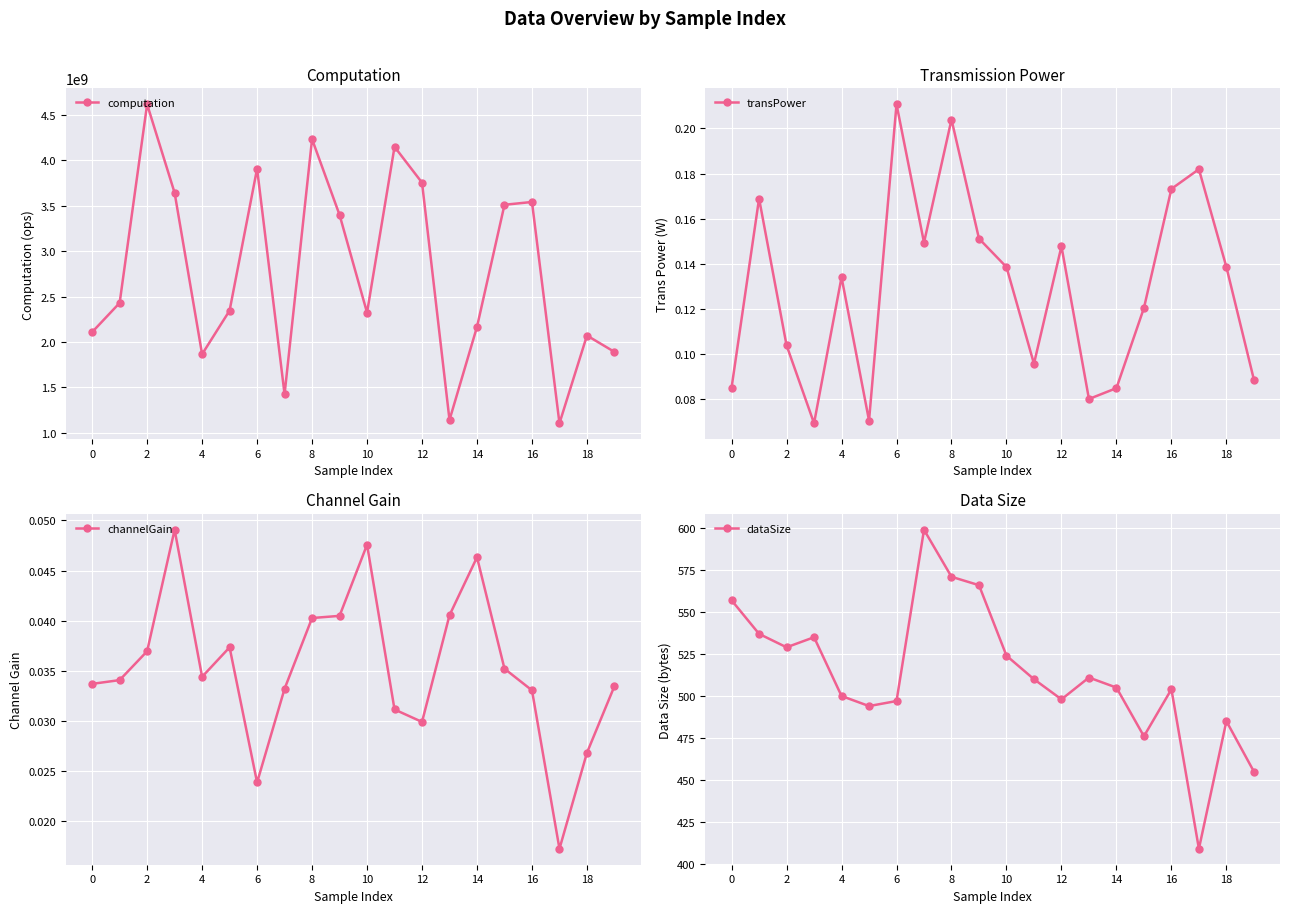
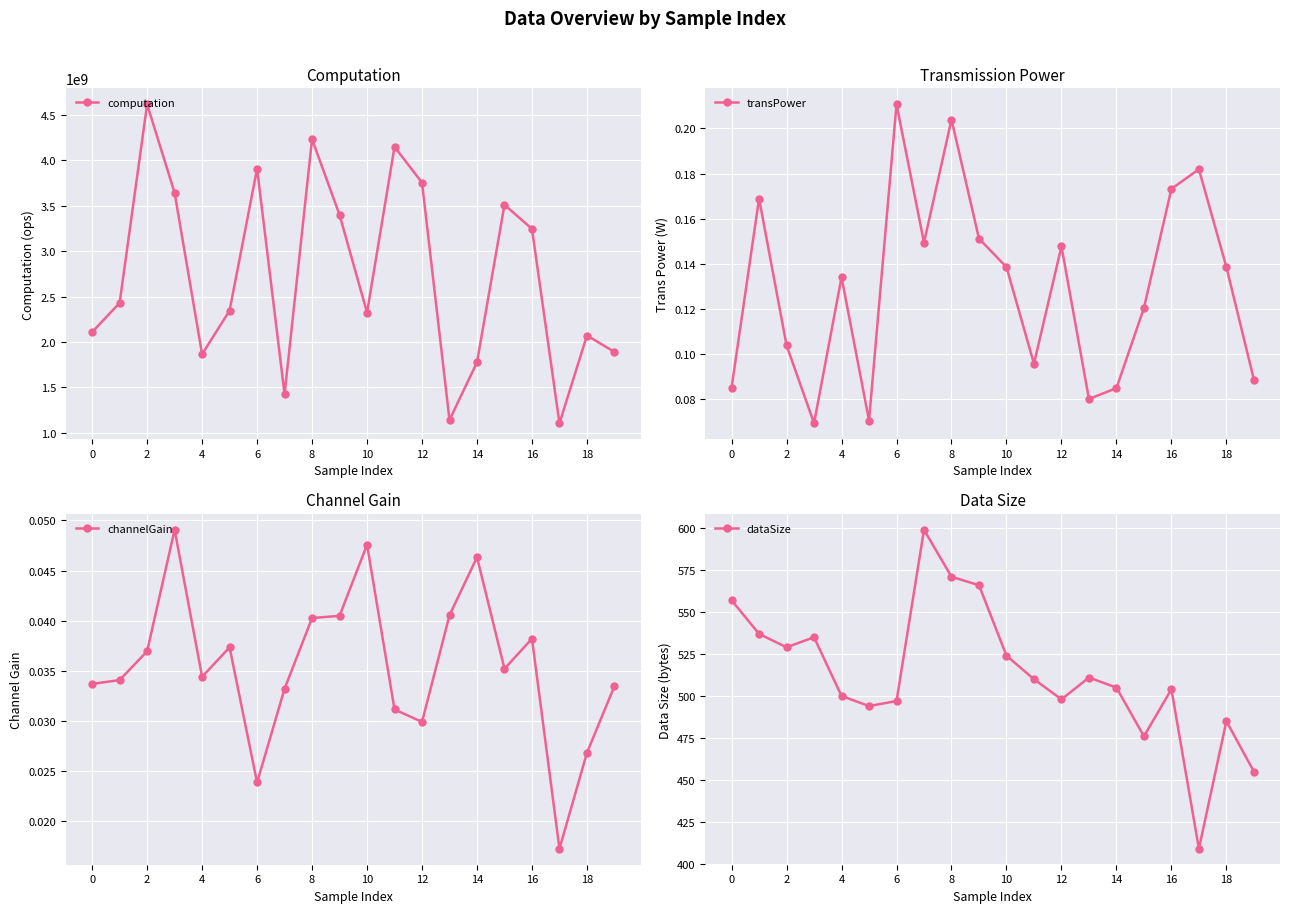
Computation, 14: 2200000000 -> 1800000000
Computation, 16: 3500000000 -> 3200000000
Channel Gain, 16: 0.0331 -> 0.0382
